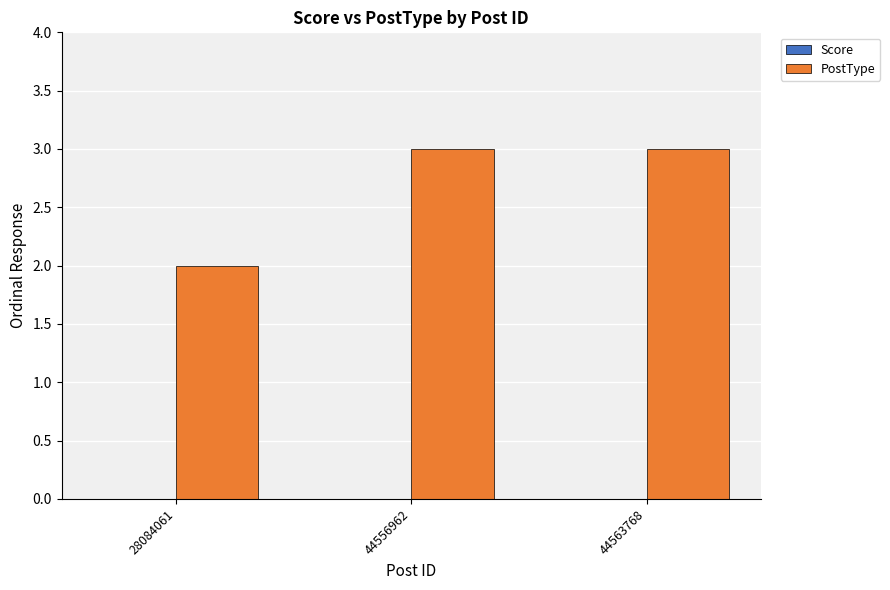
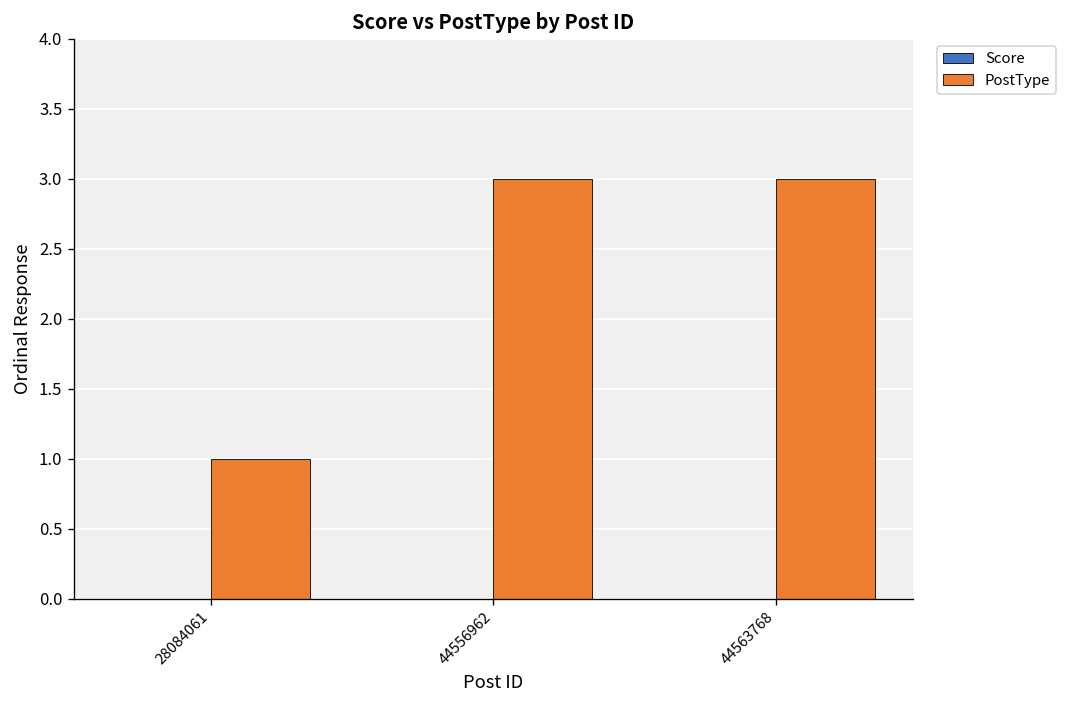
PostType, 28084061: 2 -> 1
